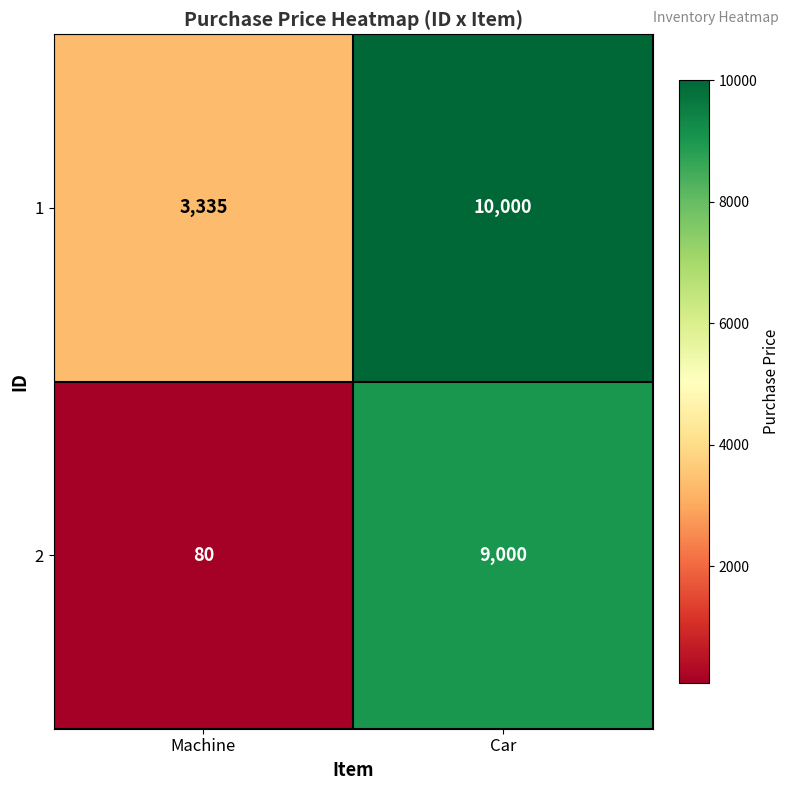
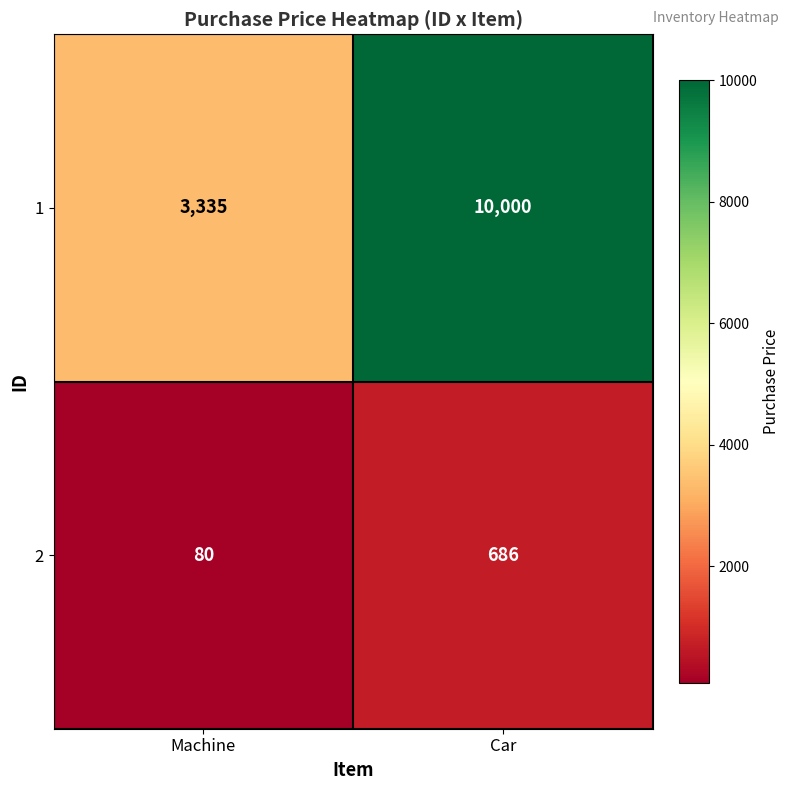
2, Car: 9,000 -> 686
